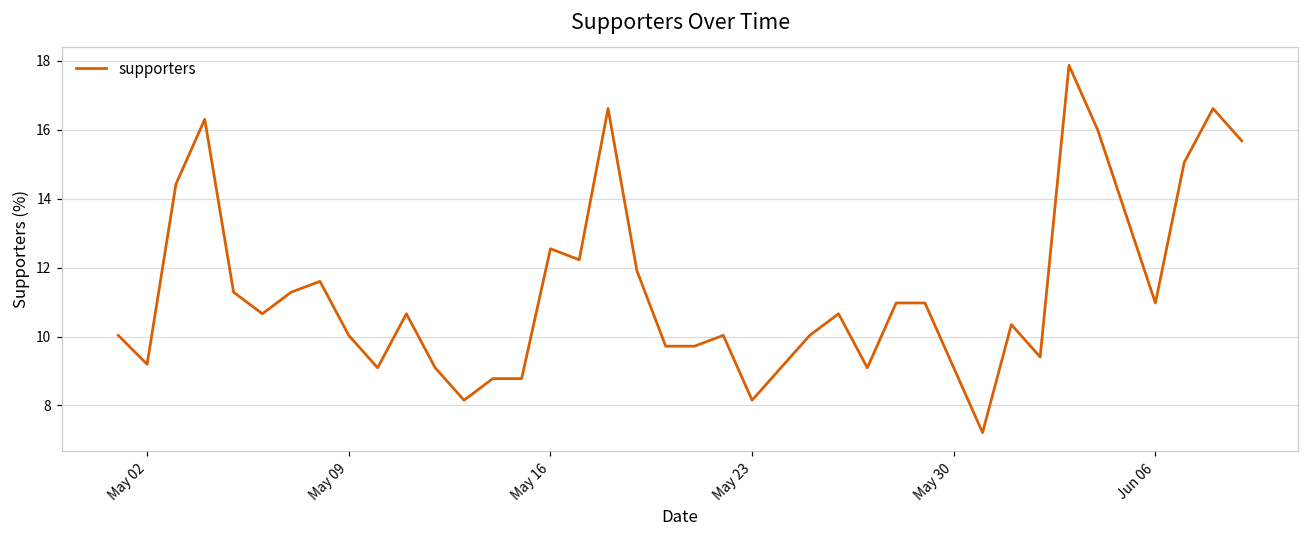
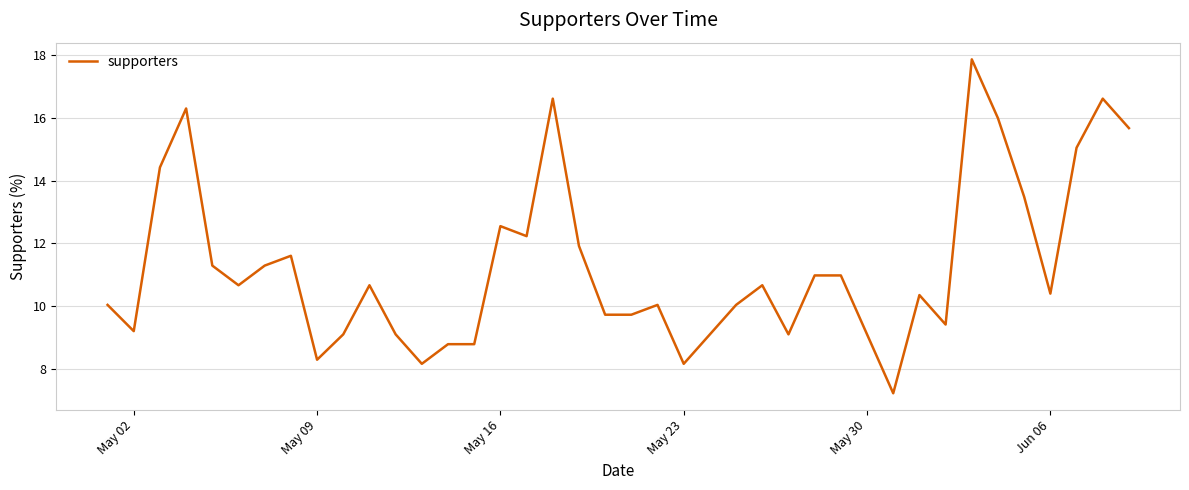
May 09: 10.0 -> 8.3
Jun 06: 11.0 -> 10.4
